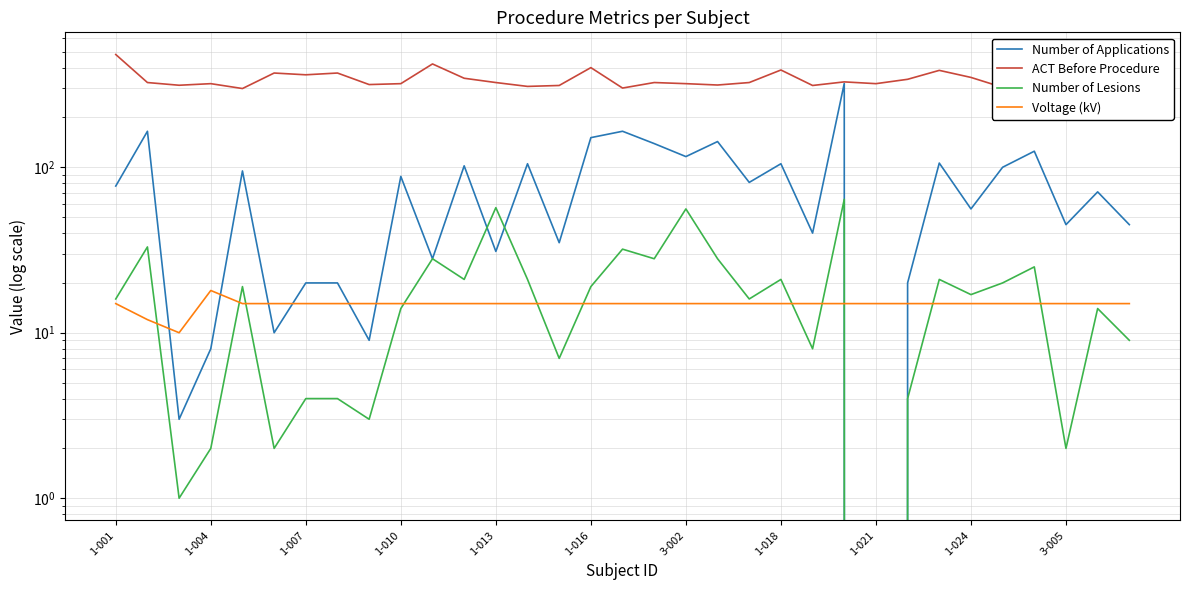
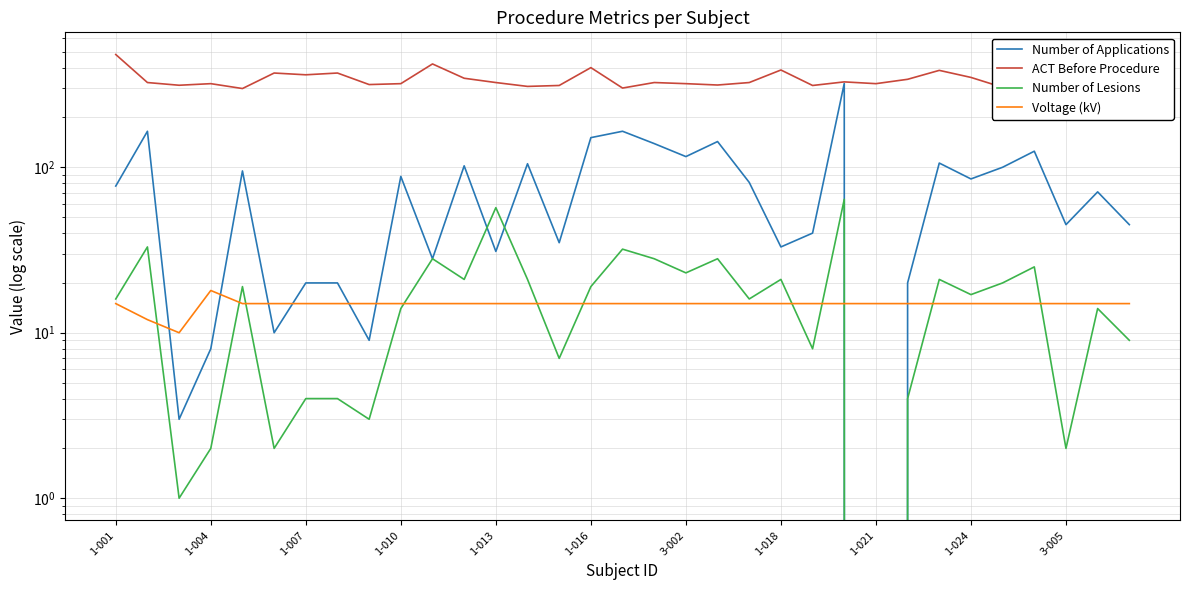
Number of Lesions, 3-002: 56 -> 23
Number of Applications, 1-018: 110 -> 33
Number of Applications, 1-024: 56 -> 90
